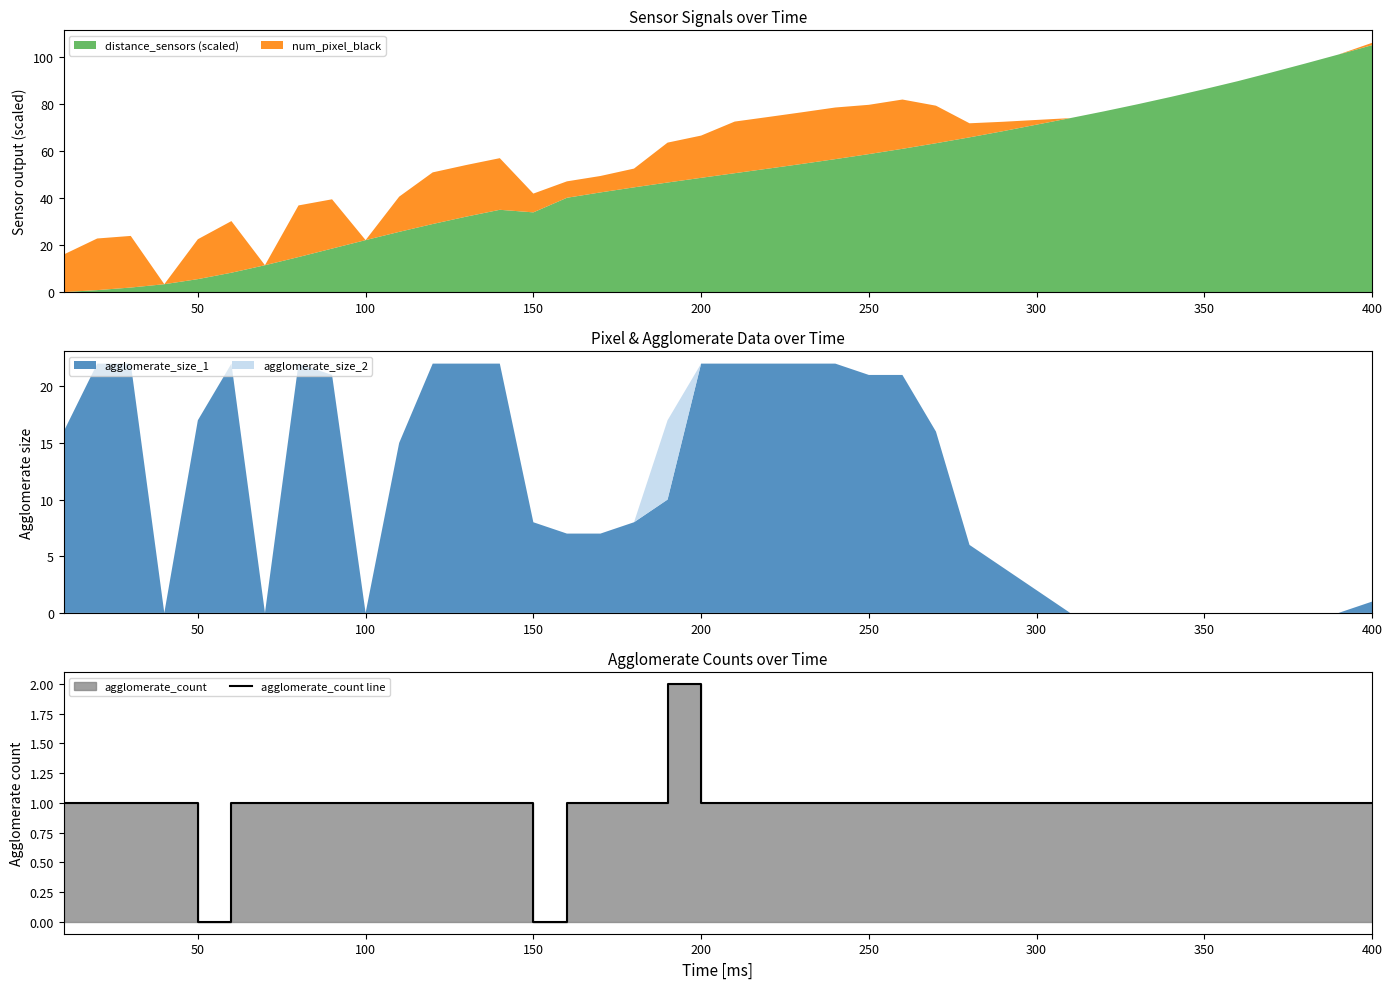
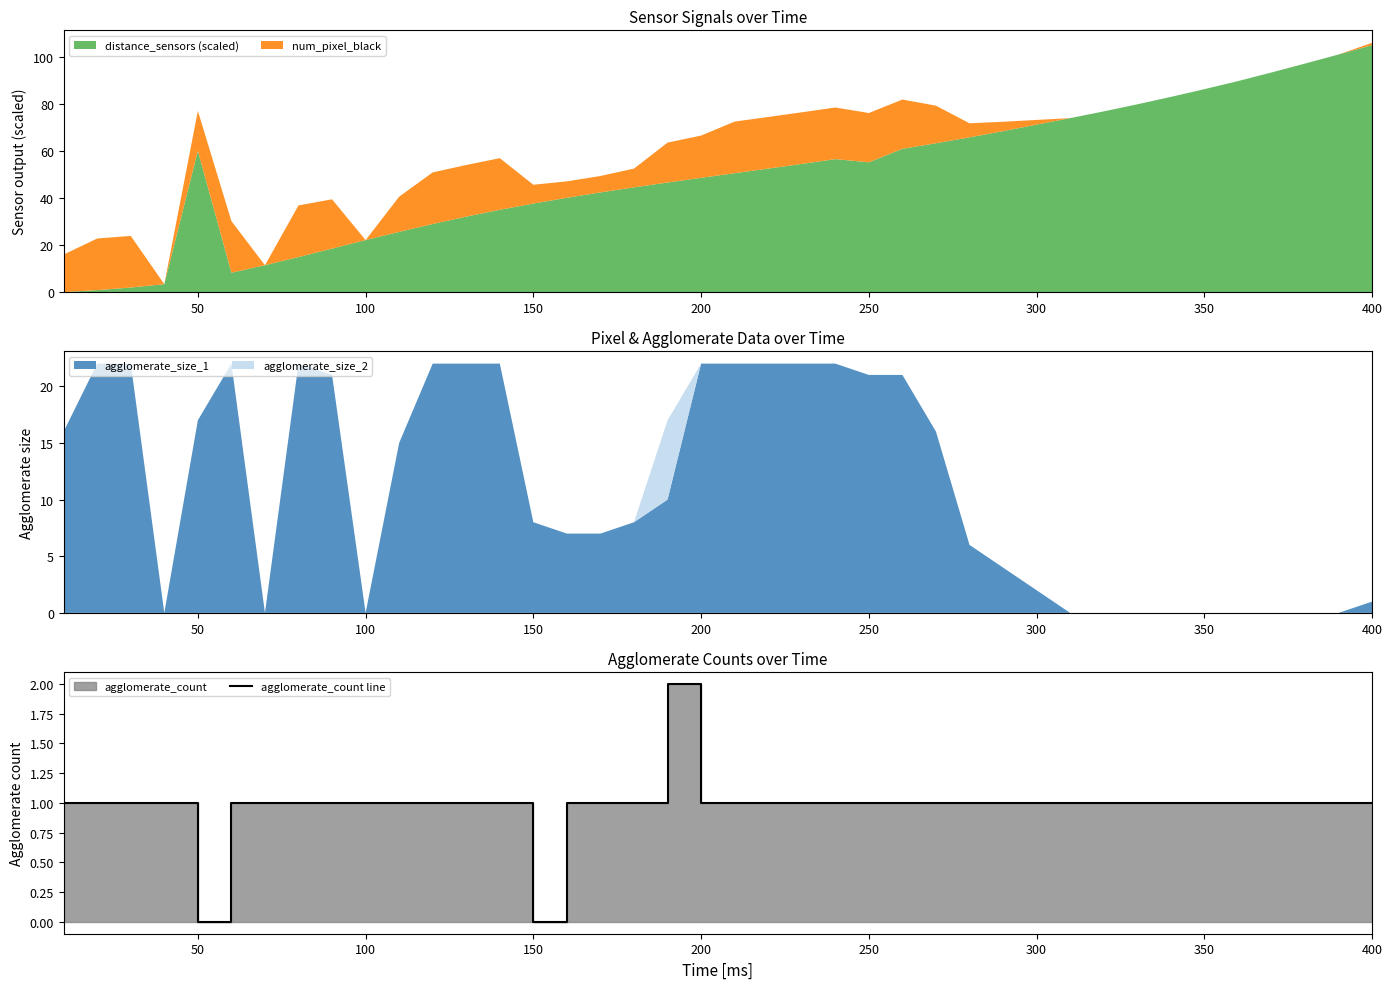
Sensor Signals over Time, distance_sensors (scaled), 50: 6 -> 60
Sensor Signals over Time, distance_sensors (scaled), 150: 34 -> 38
Sensor Signals over Time, distance_sensors (scaled), 250: 59 -> 55
